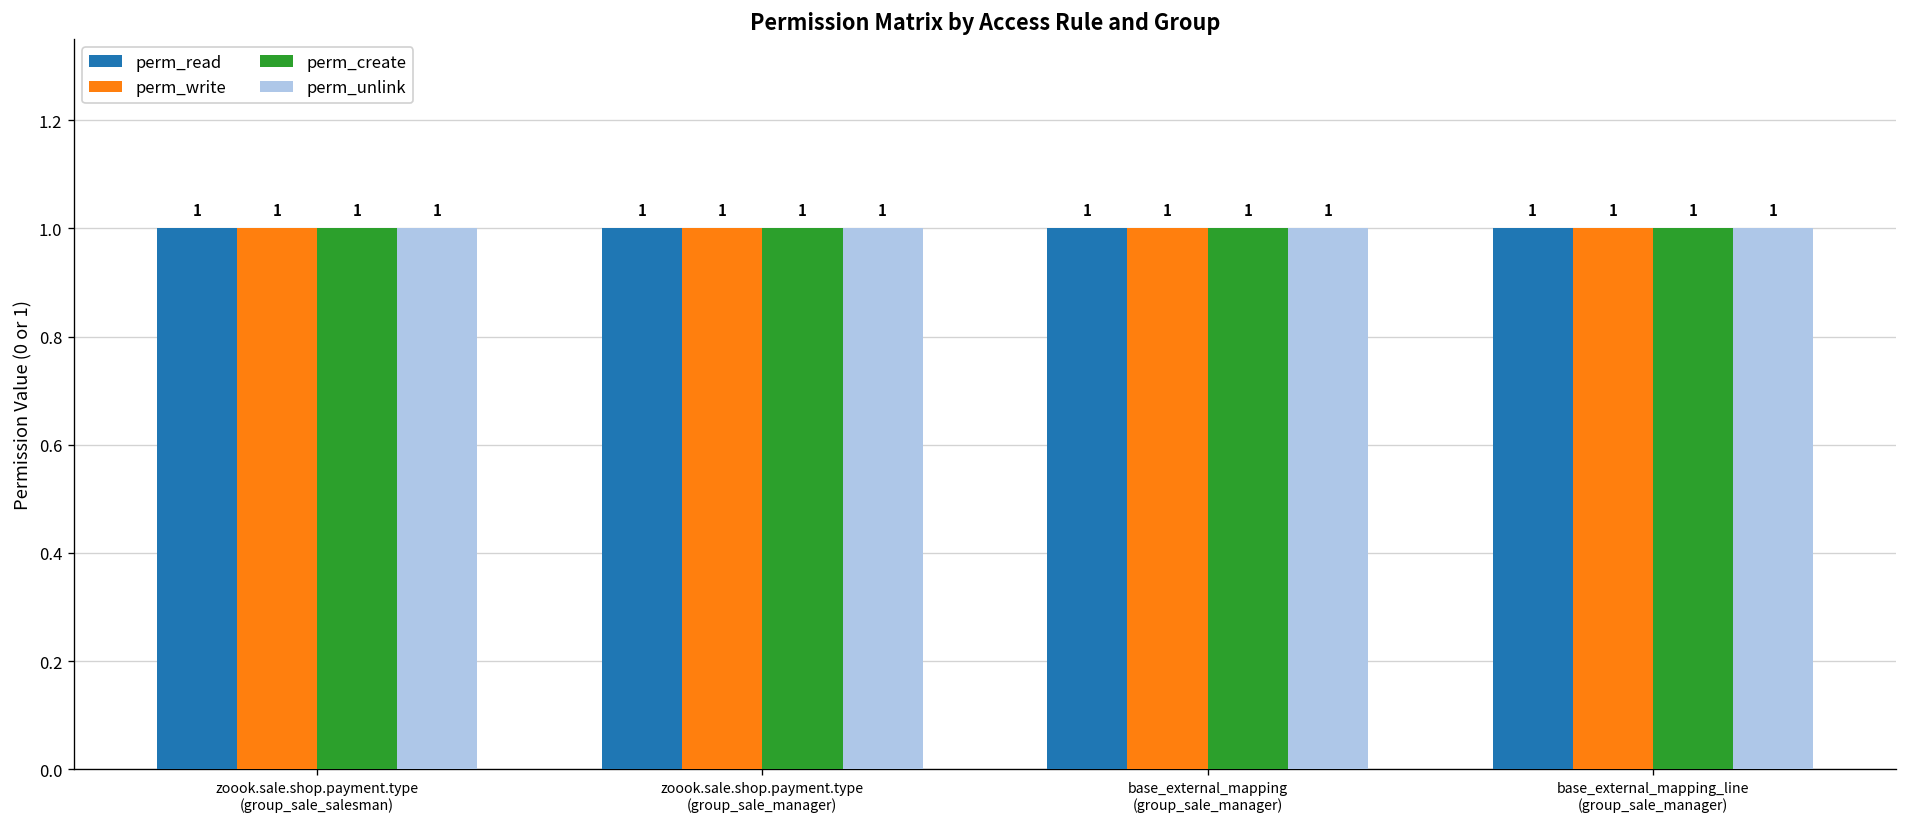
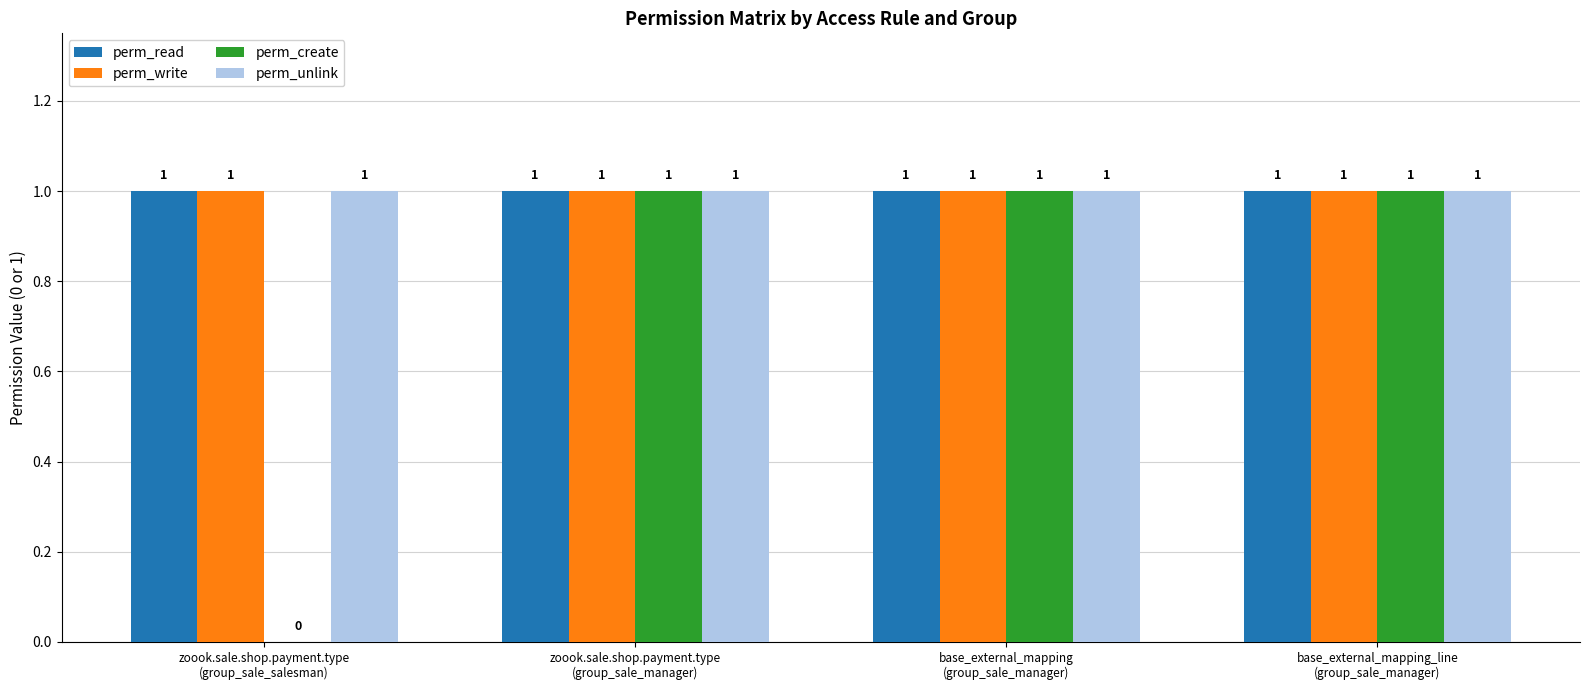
perm_create, zoook.sale.shop.payment.type (group_sale_salesman): 1 -> 0
